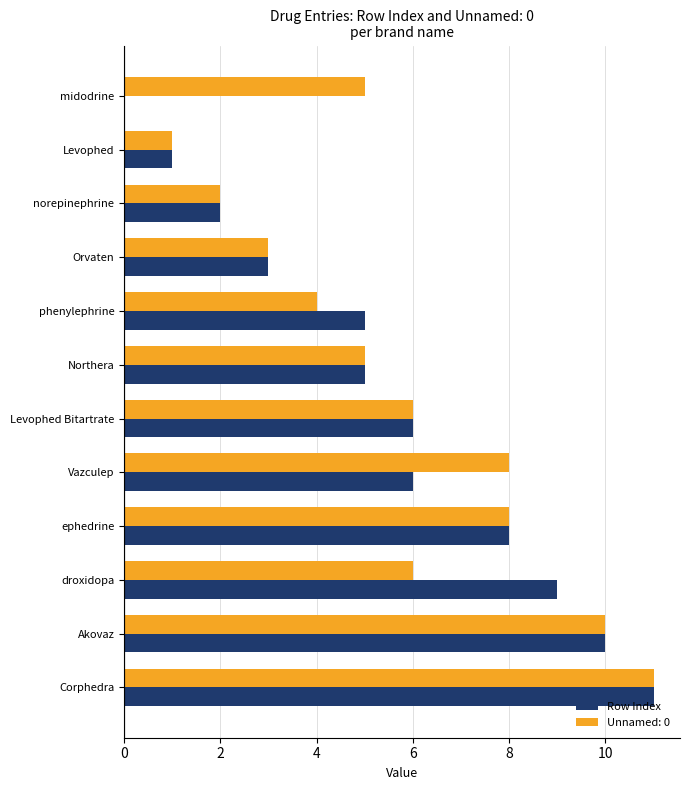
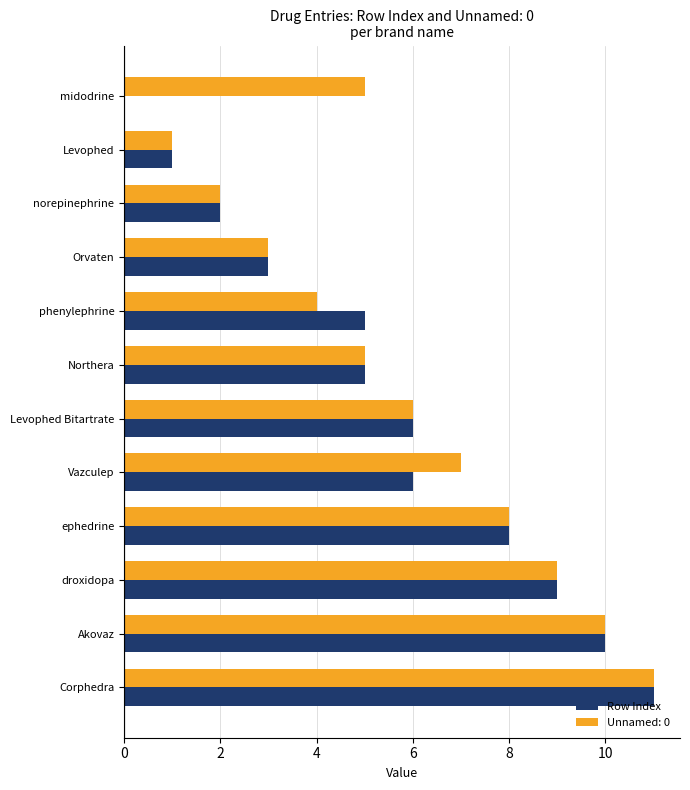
Unnamed: 0, Vazculep: 8 -> 7
Unnamed: 0, droxidopa: 6 -> 9
